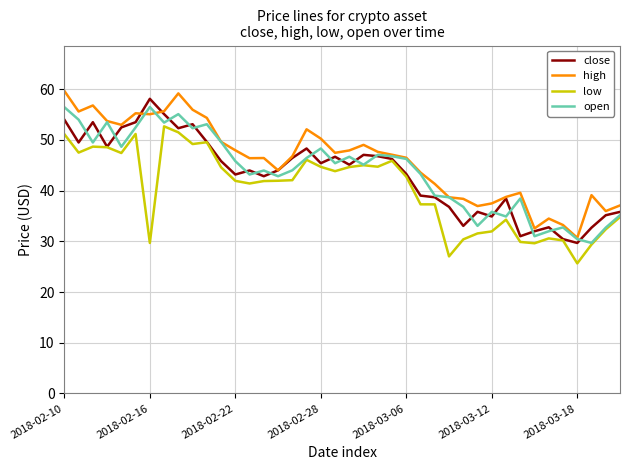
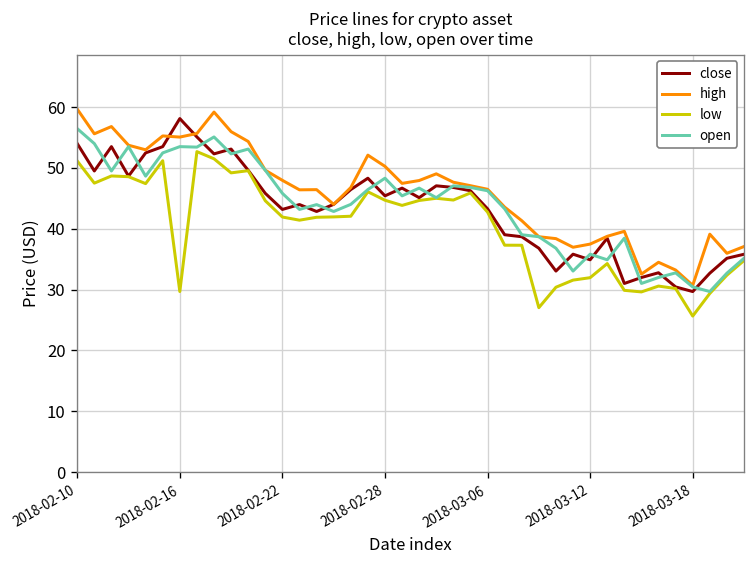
open, 2018-02-16: 57 -> 54
